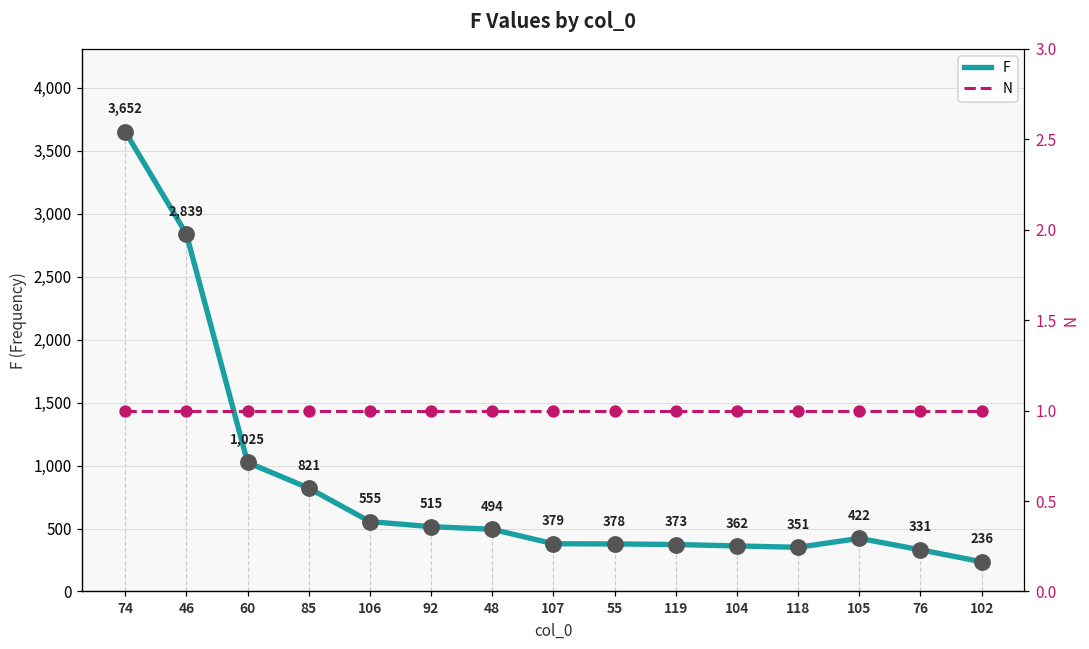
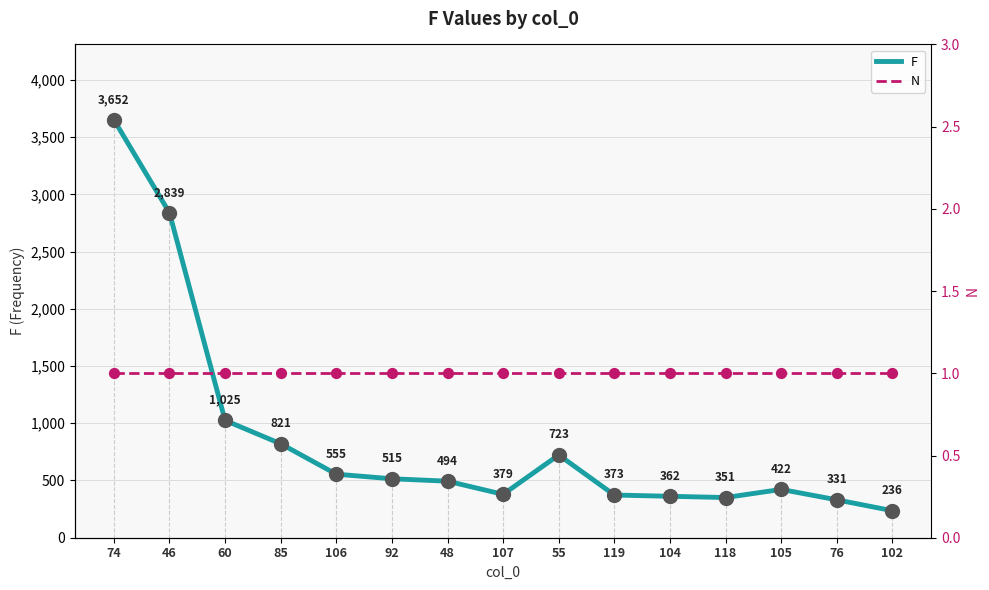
F, 55: 378 -> 723
